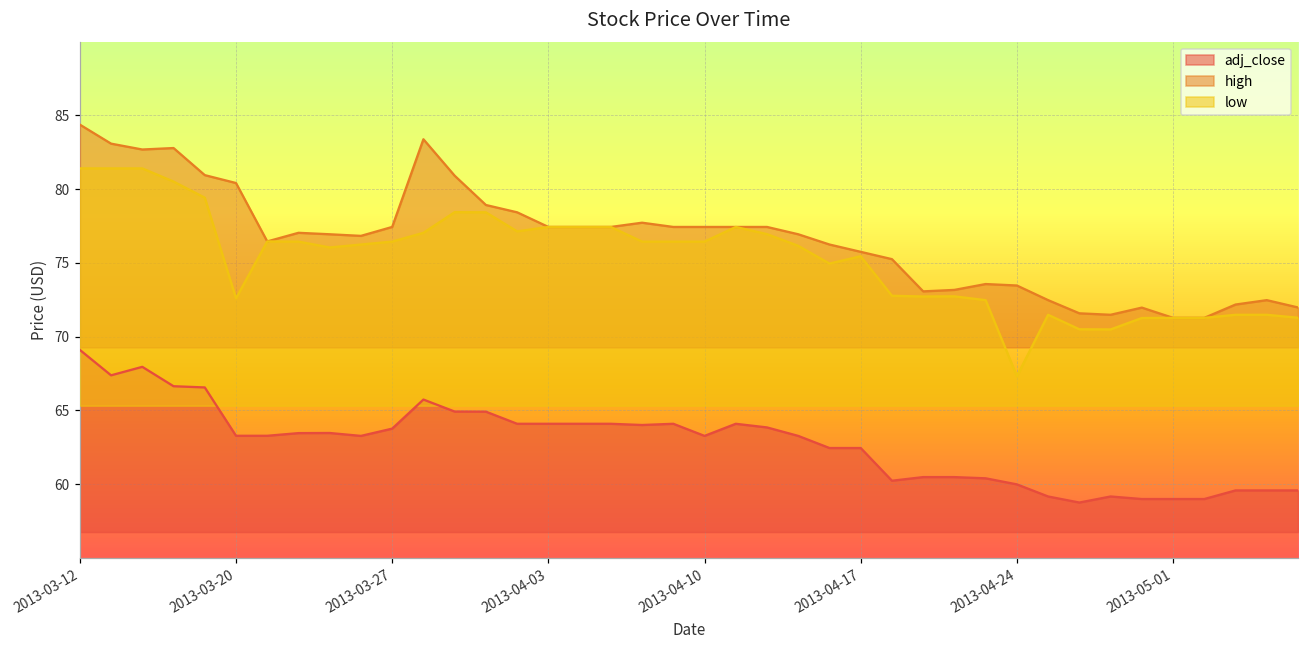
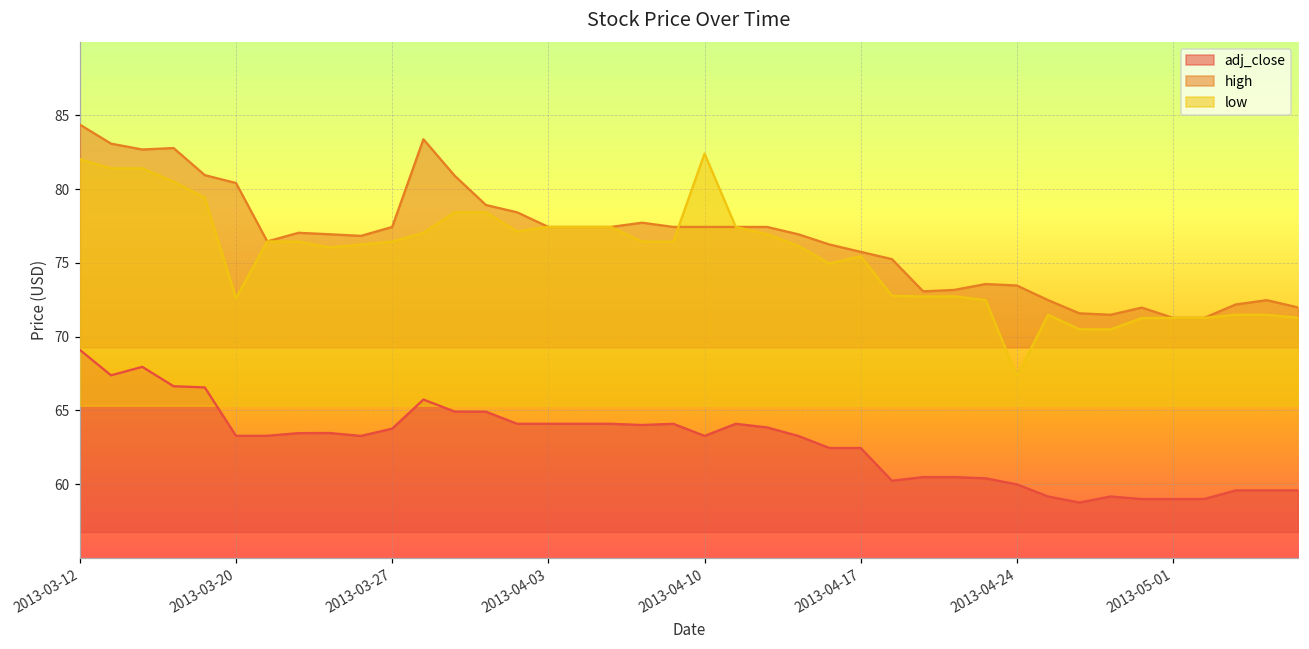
low, 2013-03-12: 81.4 -> 82.0
low, 2013-04-10: 76.4 -> 82.4
